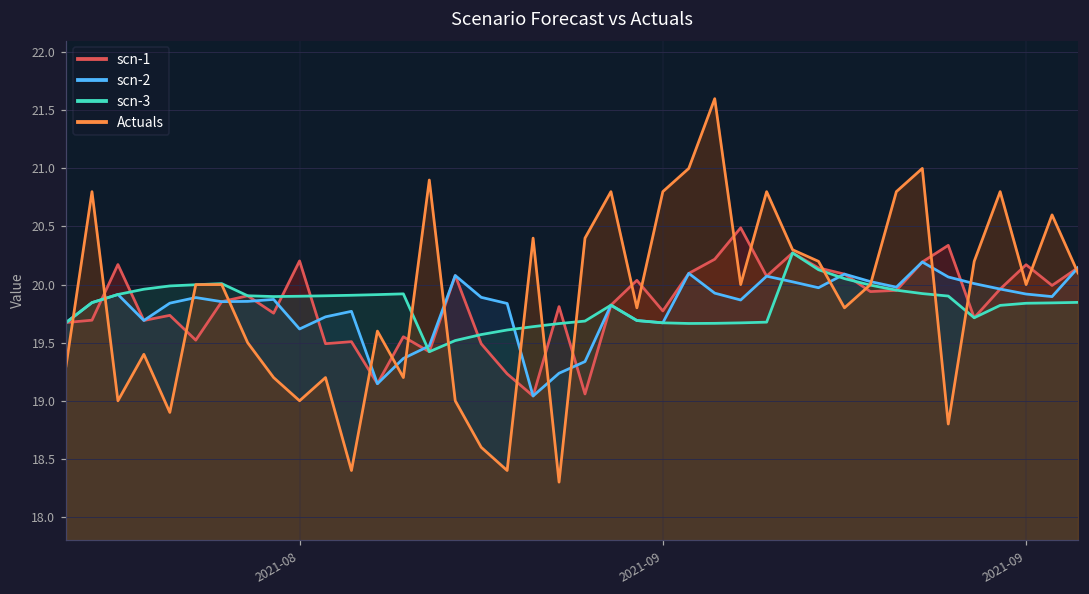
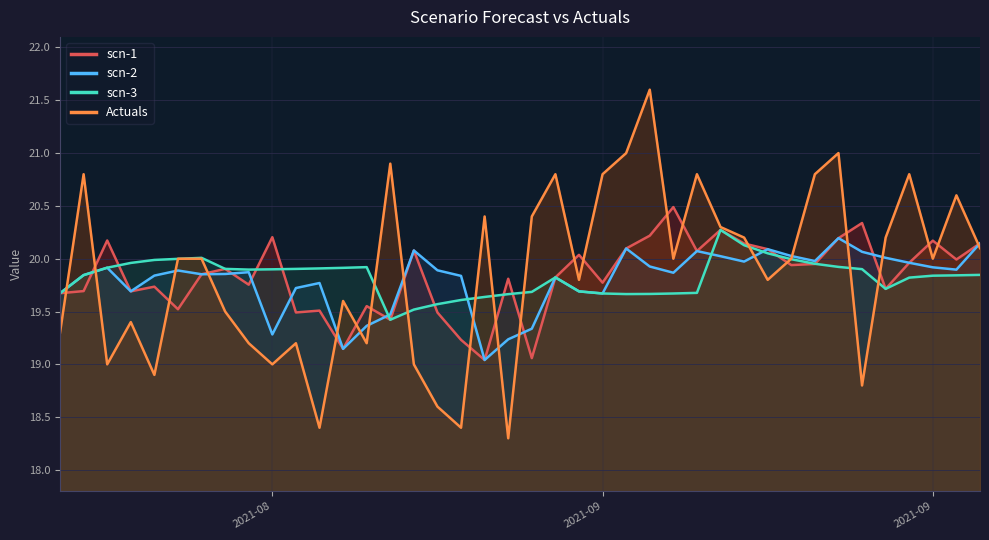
scn-2, 2021-08: 19.62 -> 19.28
